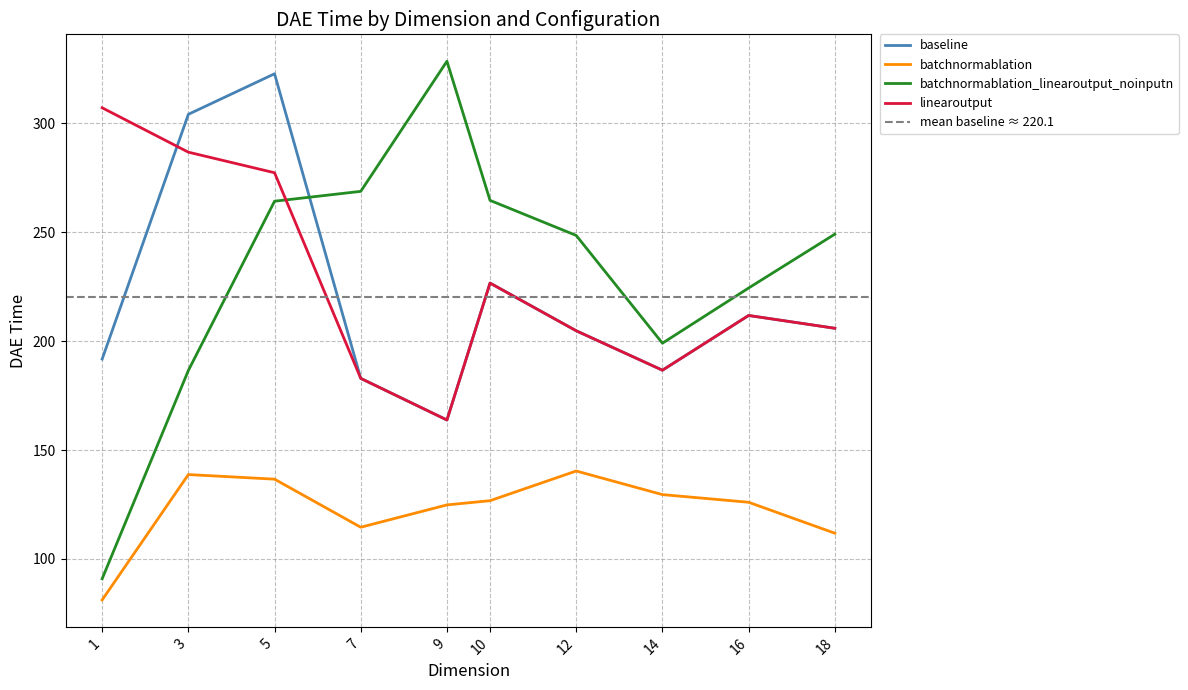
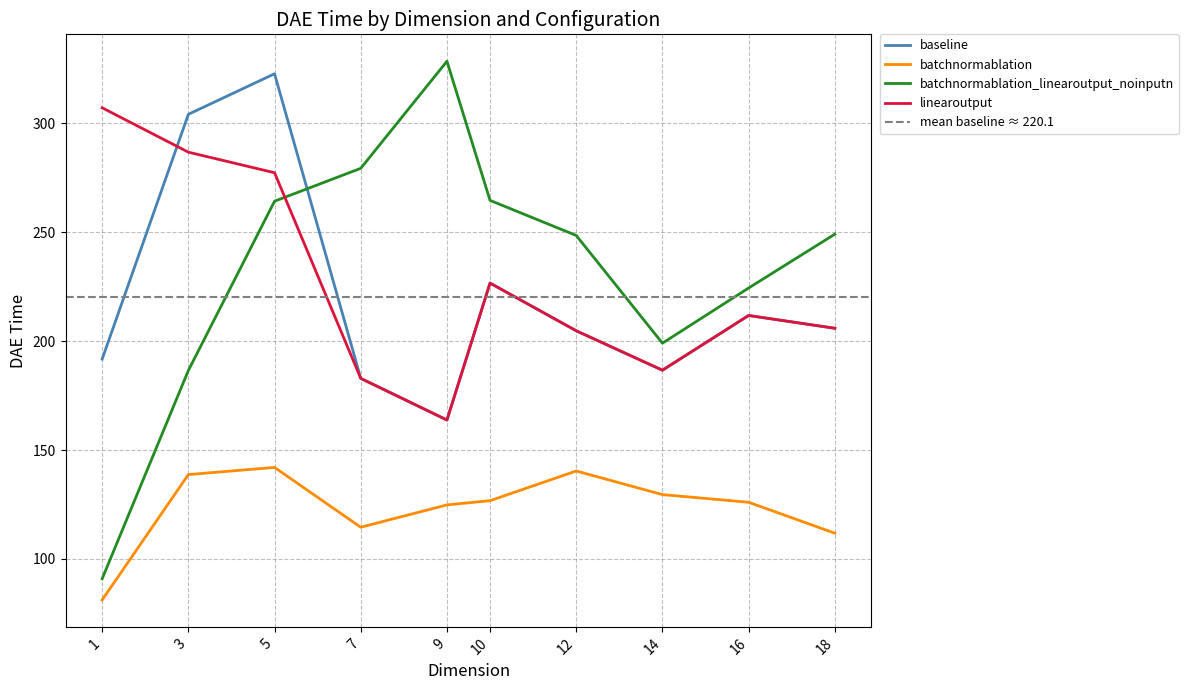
batchnormablation, 5: 137 -> 142
batchnormablation_linearoutput_noinputn, 7: 269 -> 279
